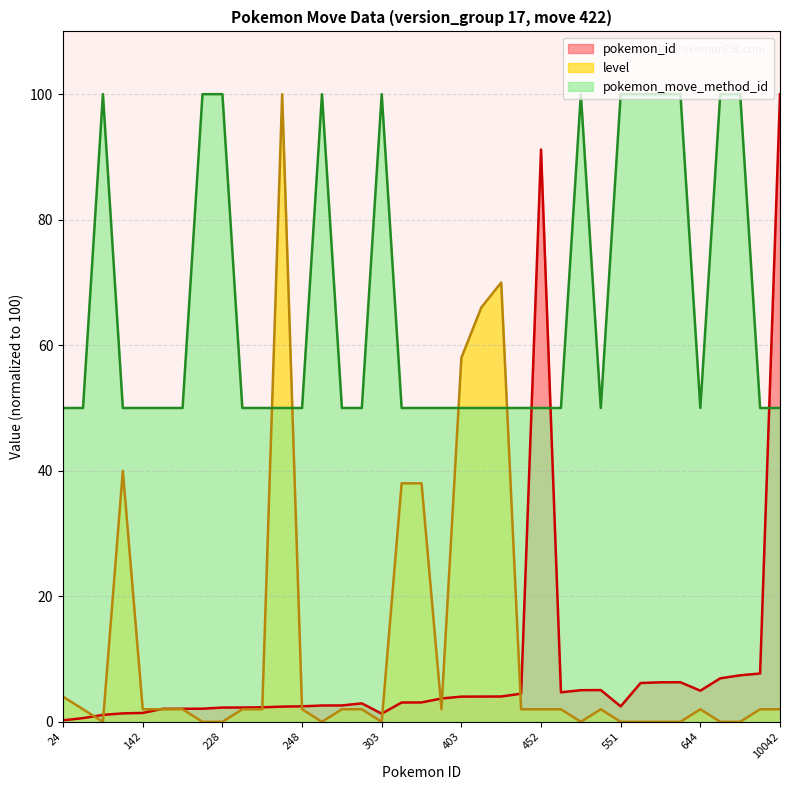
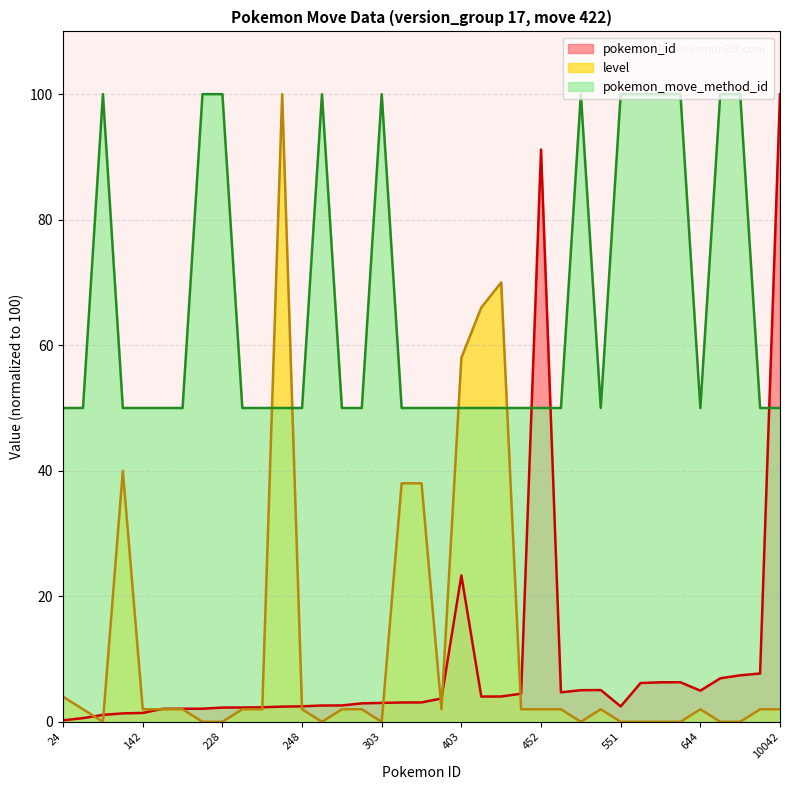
pokemon_id, 303: 1 -> 3
pokemon_id, 403: 4 -> 23
